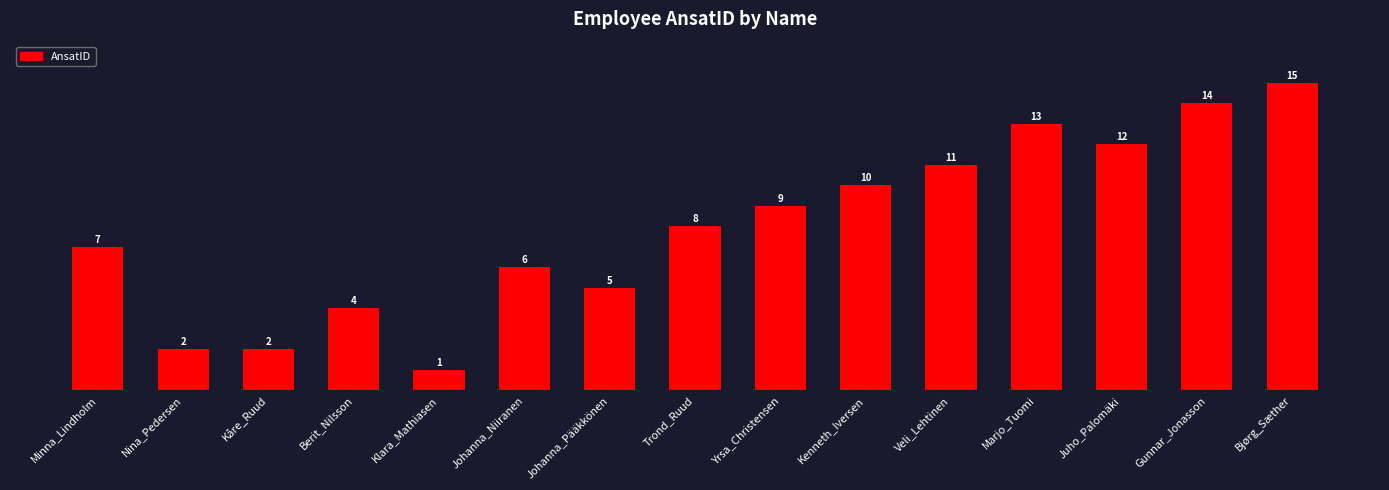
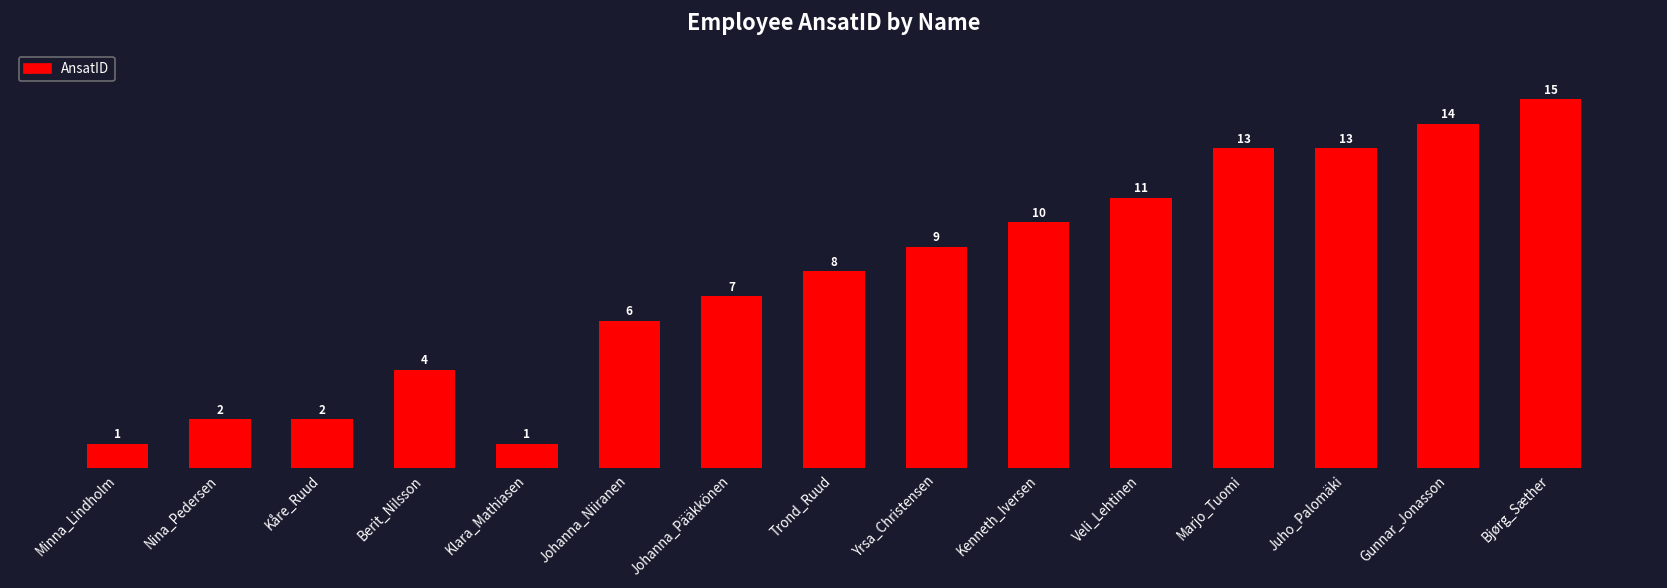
Minna_Lindholm: 7 -> 1
Johanna_Pääkkönen: 5 -> 7
Juho_Palomäki: 12 -> 13
